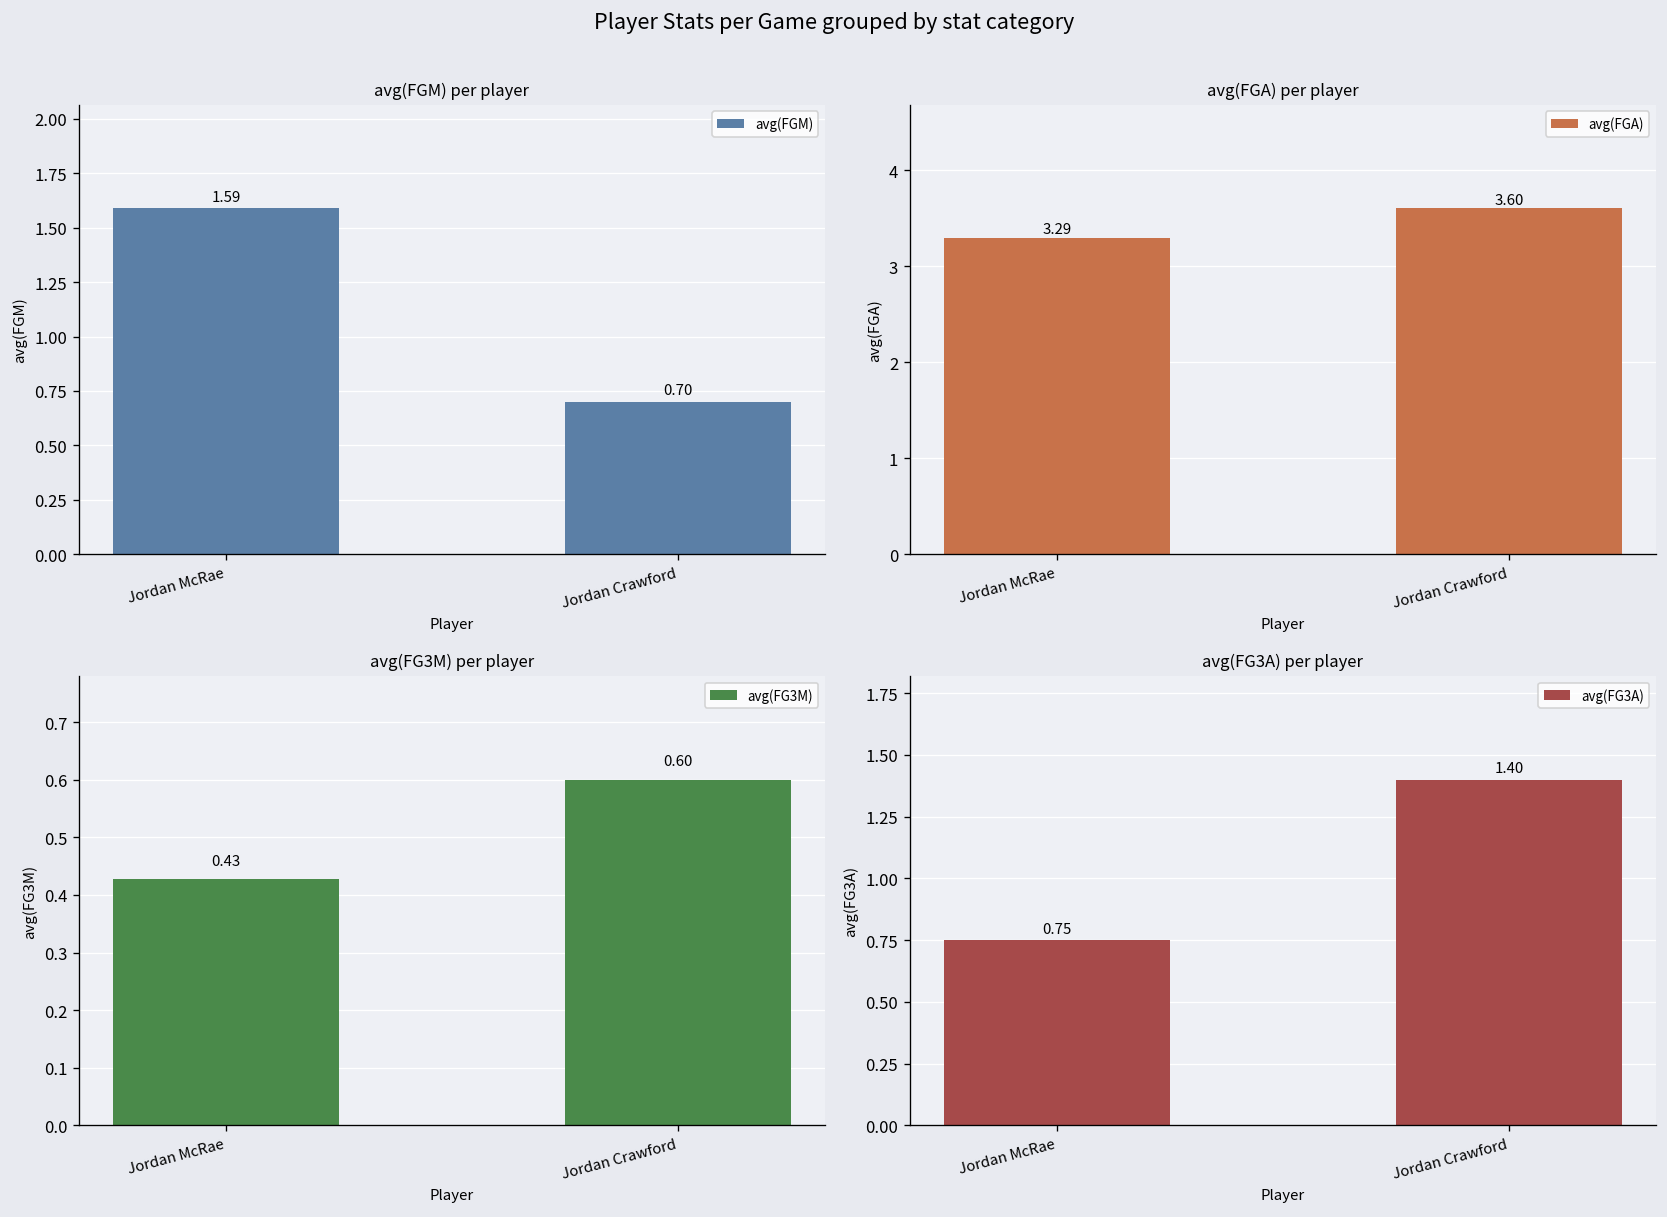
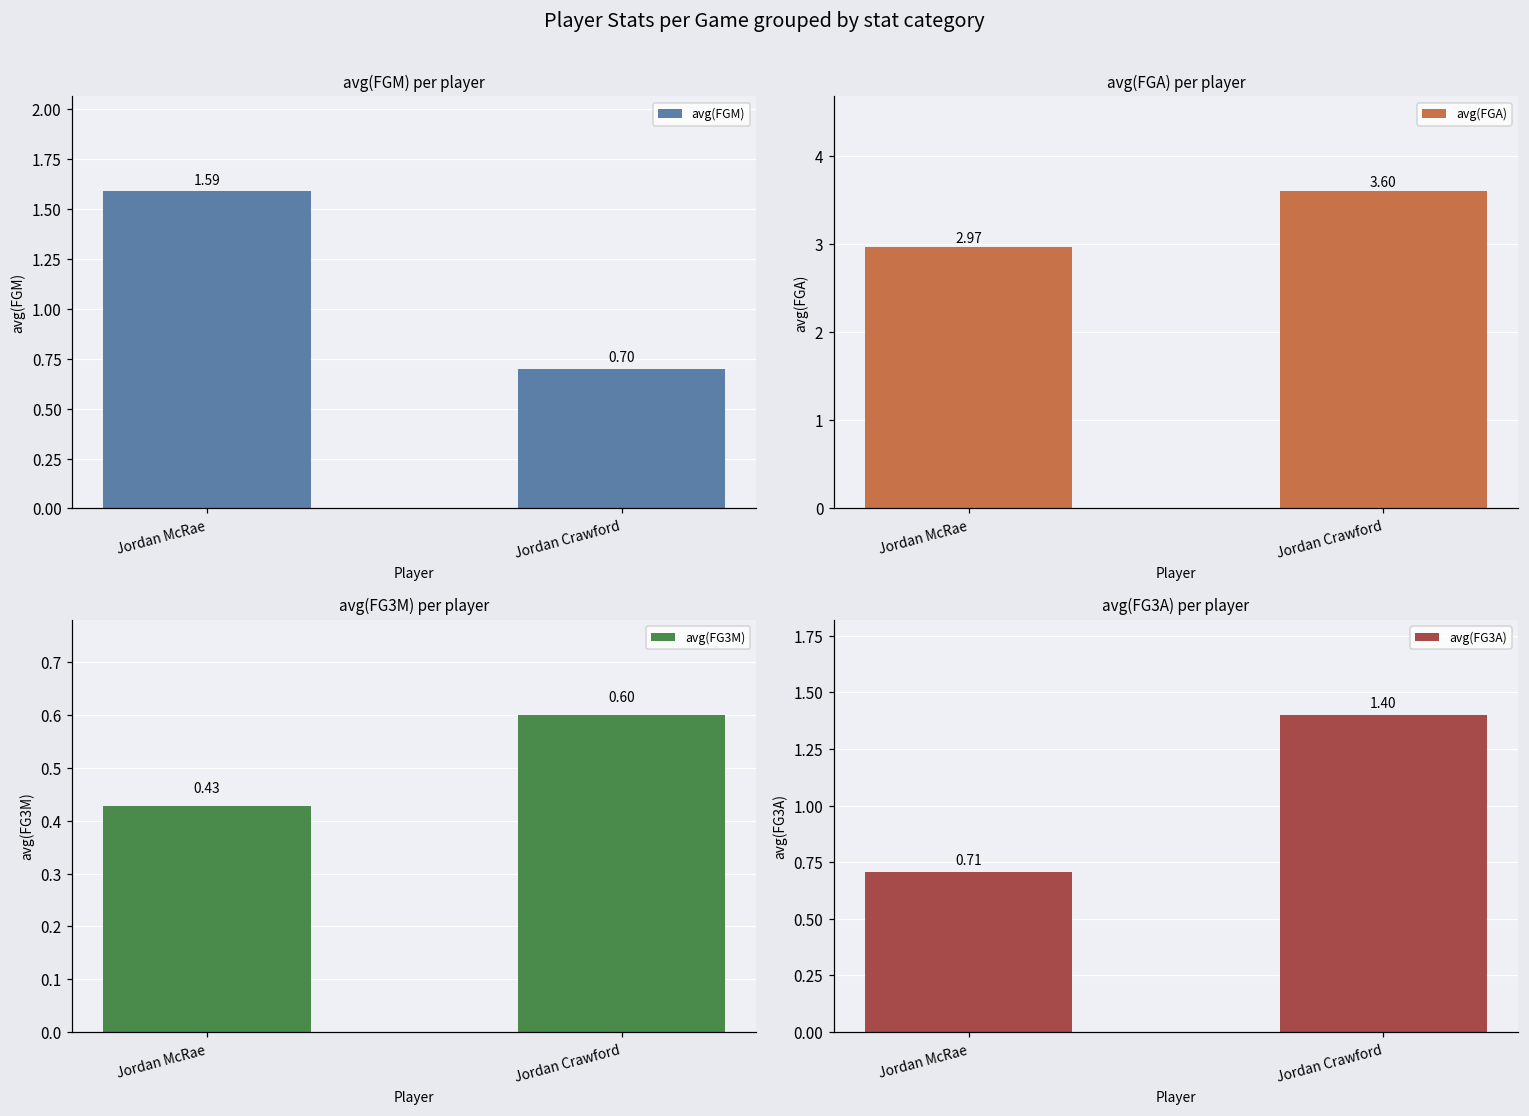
avg(FGA) per player, Jordan McRae: 3.29 -> 2.97
avg(FG3A) per player, Jordan McRae: 0.75 -> 0.71
